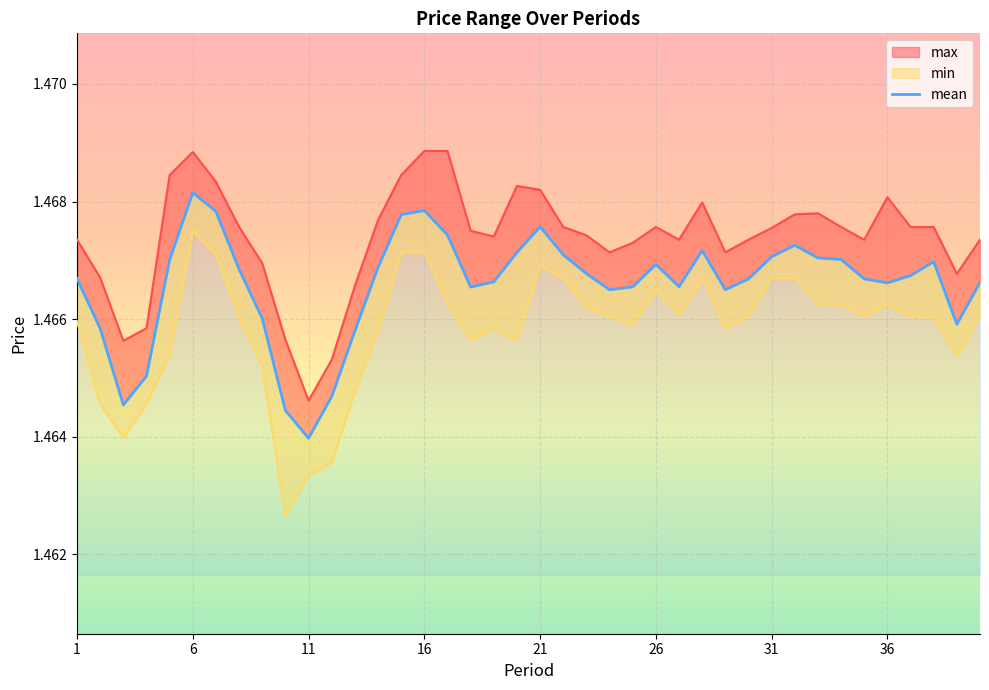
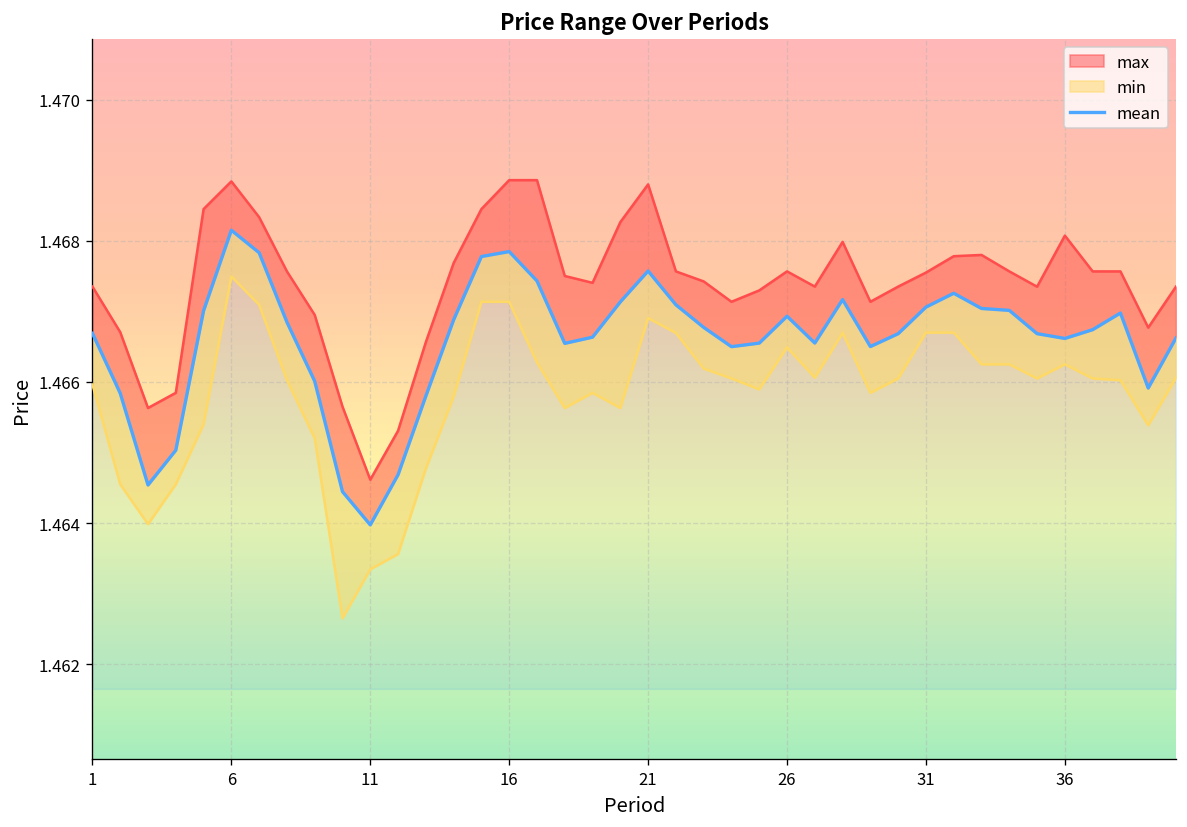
max, 21: 1.4682 -> 1.4688
